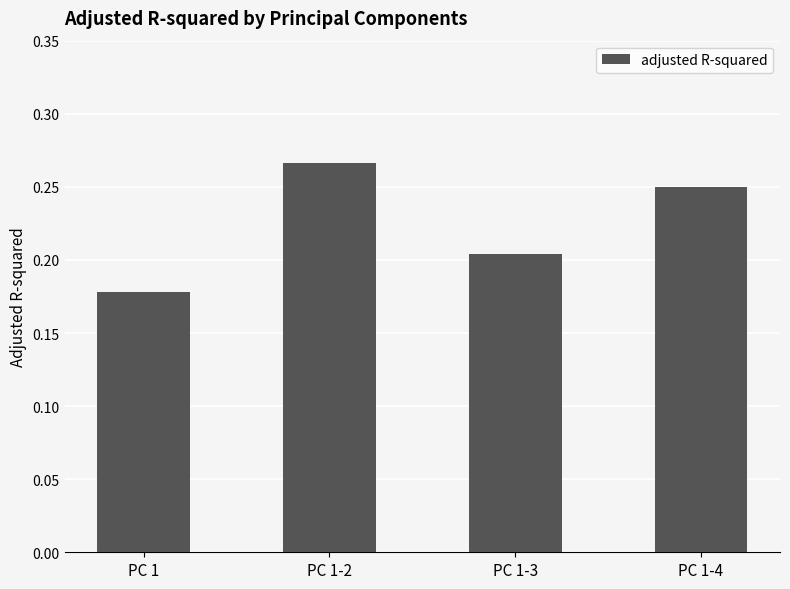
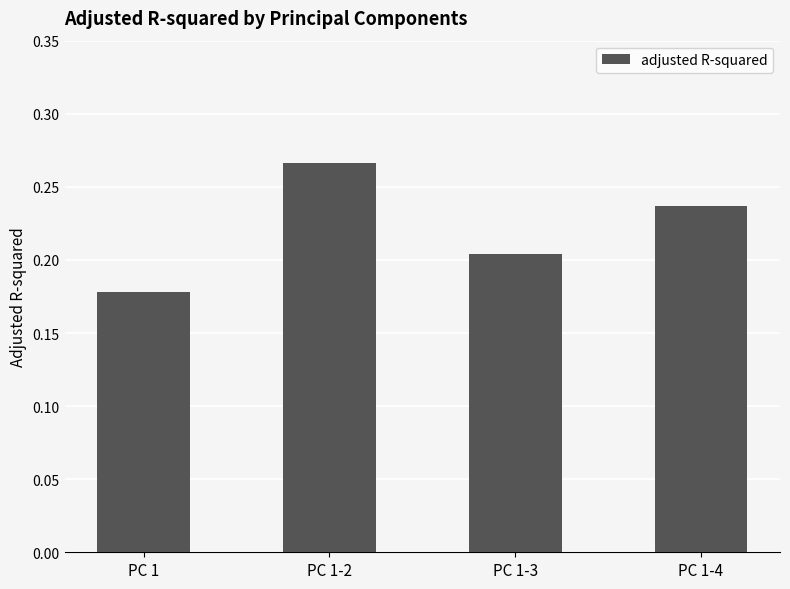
PC 1-4: 0.250 -> 0.237
